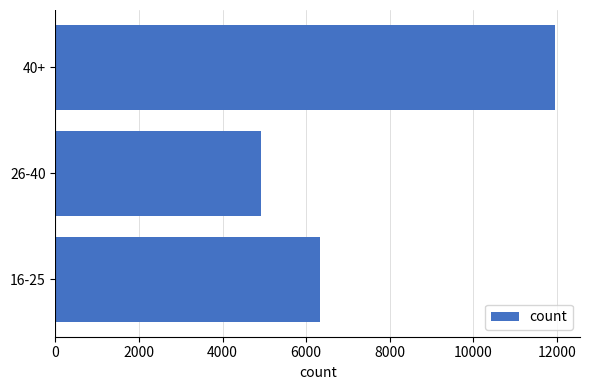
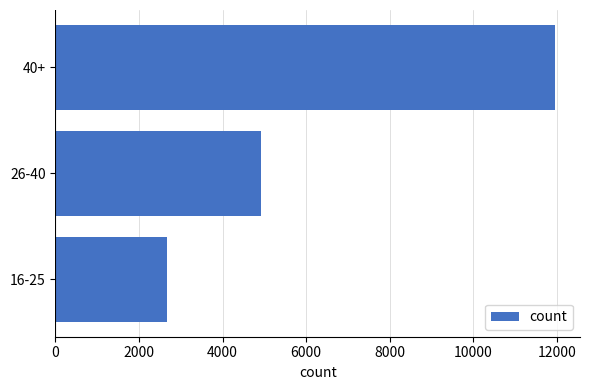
16-25: 6300 -> 2700
